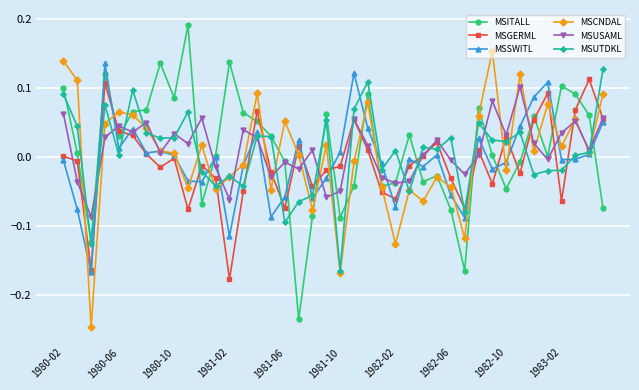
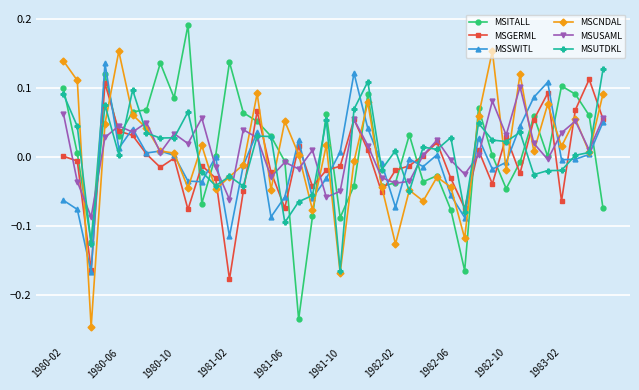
MSSWITL, 1980-02: 0.00 -> -0.06
MSCNDAL, 1980-06: 0.07 -> 0.15
MSGERML, 1982-02: -0.06 -> -0.02
